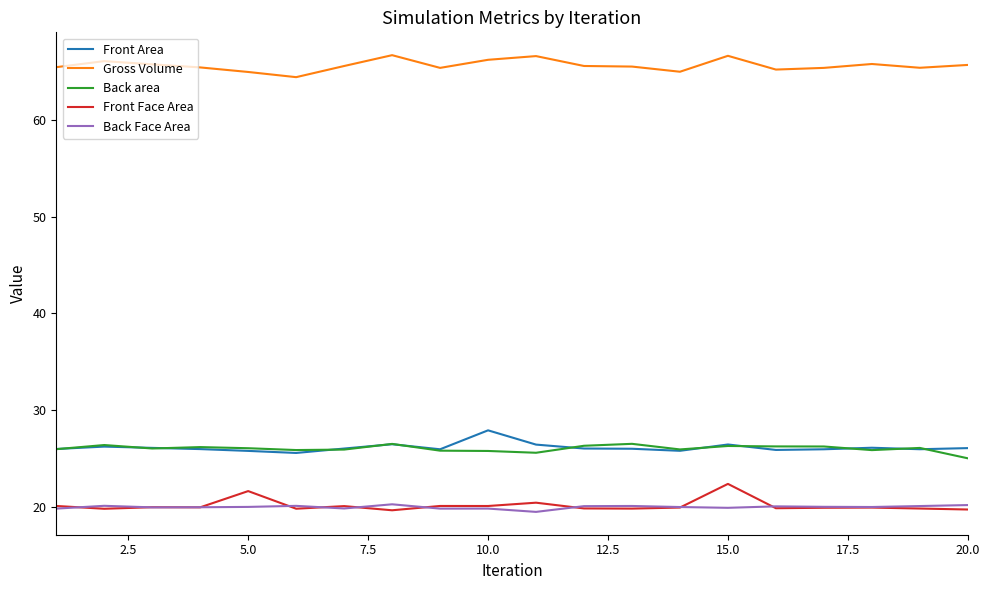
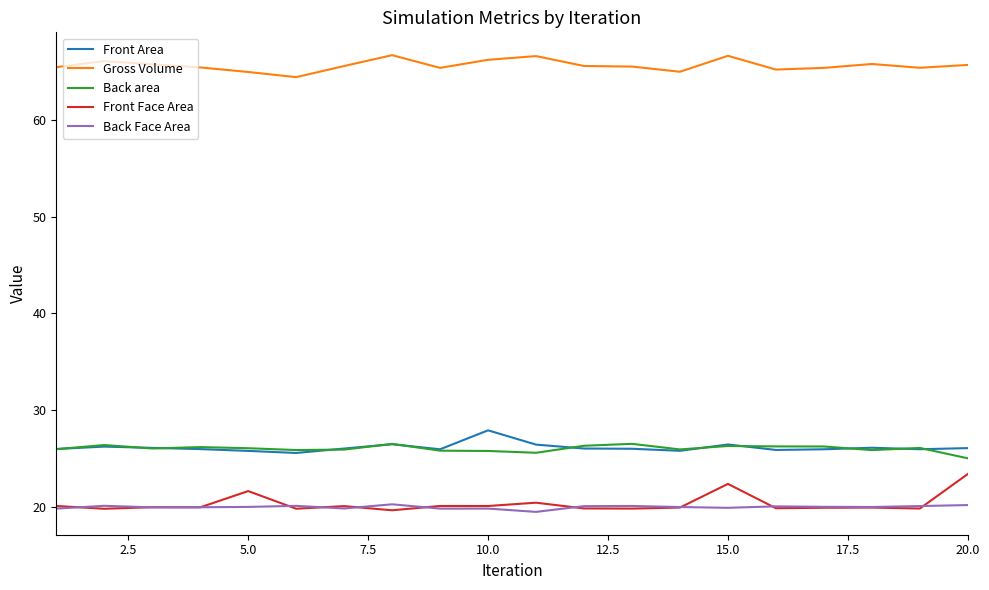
Front Face Area, 20.0: 20 -> 23
